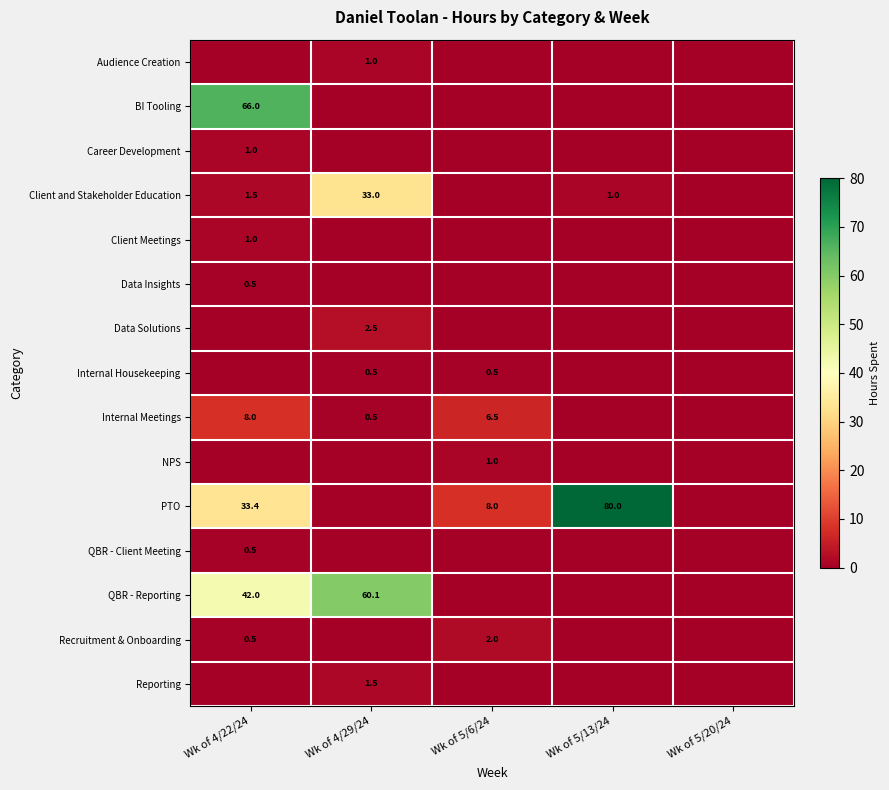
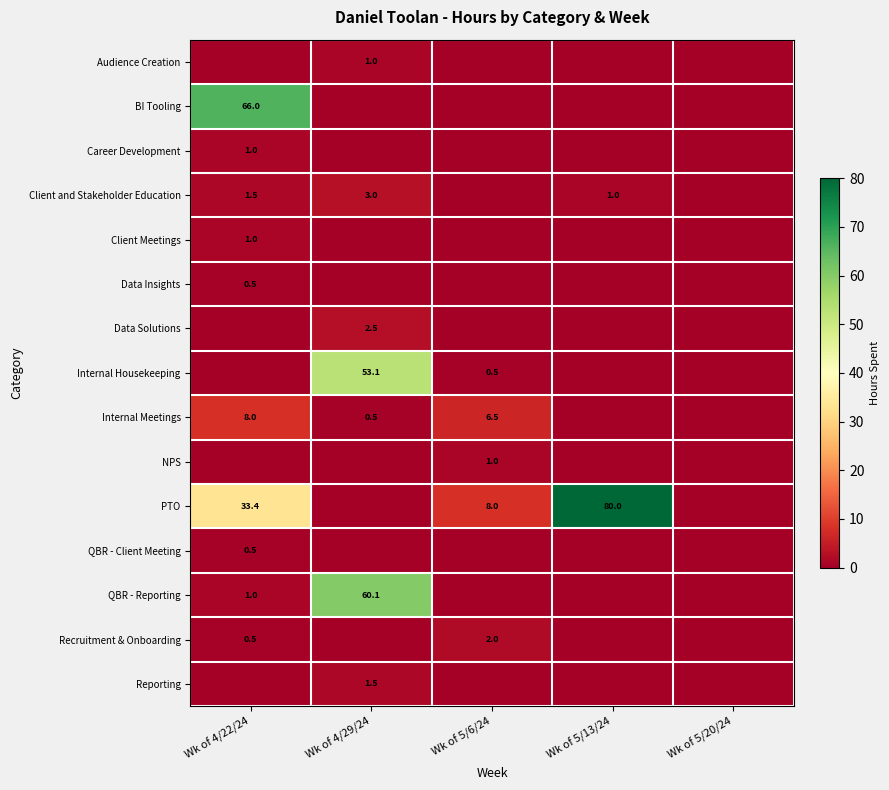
Client and Stakeholder Education, Wk of 4/29/24: 33.0 -> 3.0
Internal Housekeeping, Wk of 4/29/24: 0.5 -> 53.1
QBR - Reporting, Wk of 4/22/24: 42.0 -> 1.0
